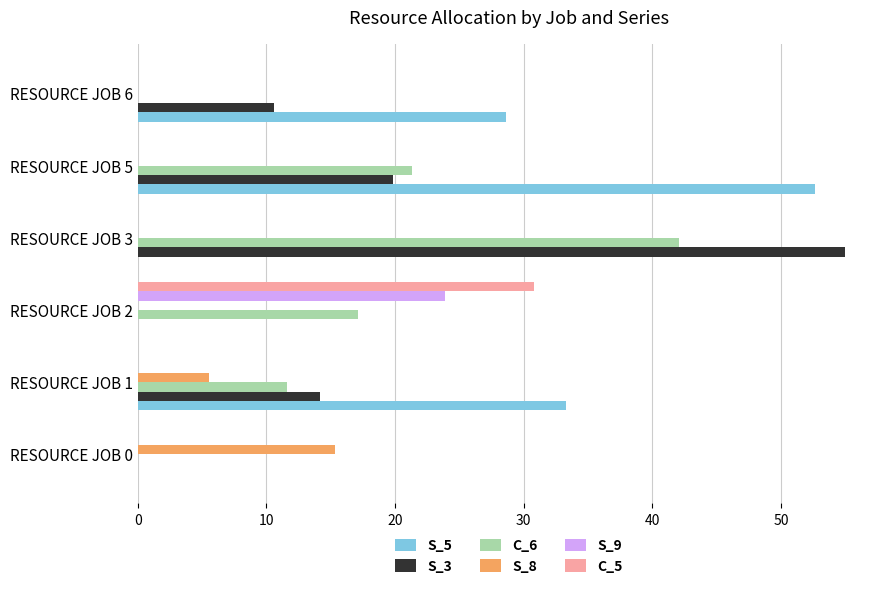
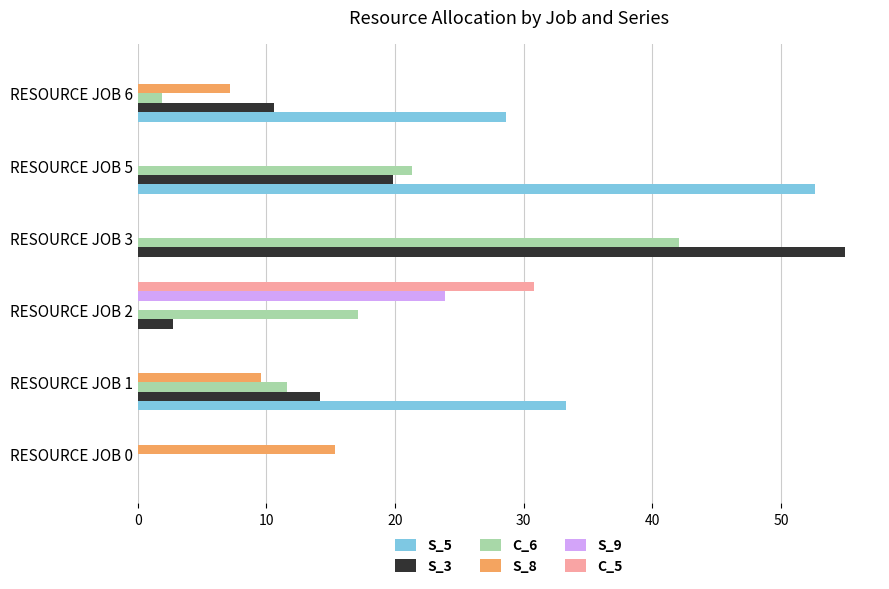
S_8, RESOURCE JOB 6: 0.0 -> 7.2
C_6, RESOURCE JOB 6: 0.0 -> 1.9
S_3, RESOURCE JOB 2: 0.0 -> 2.7
S_8, RESOURCE JOB 1: 5.5 -> 9.6
